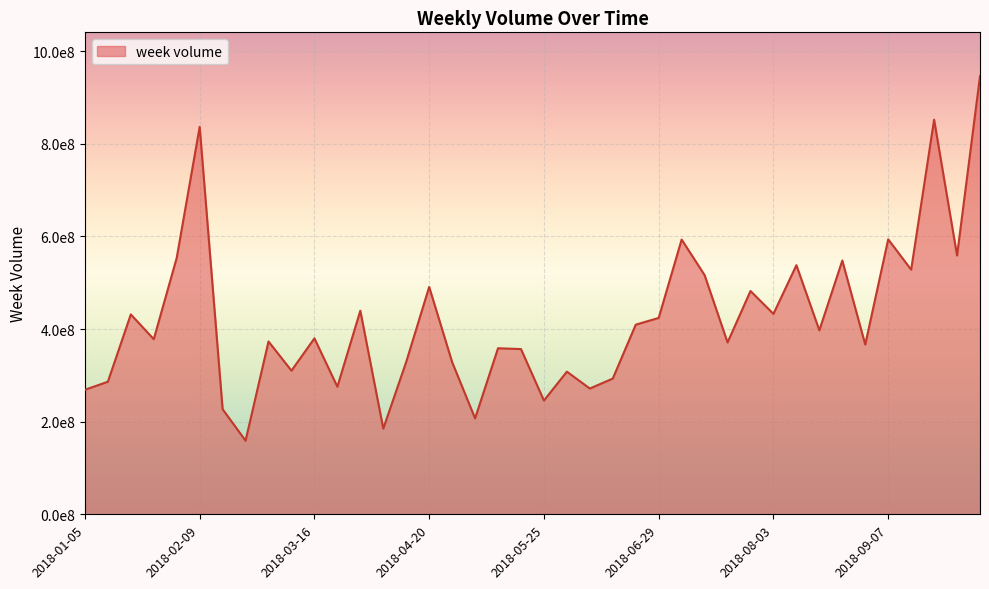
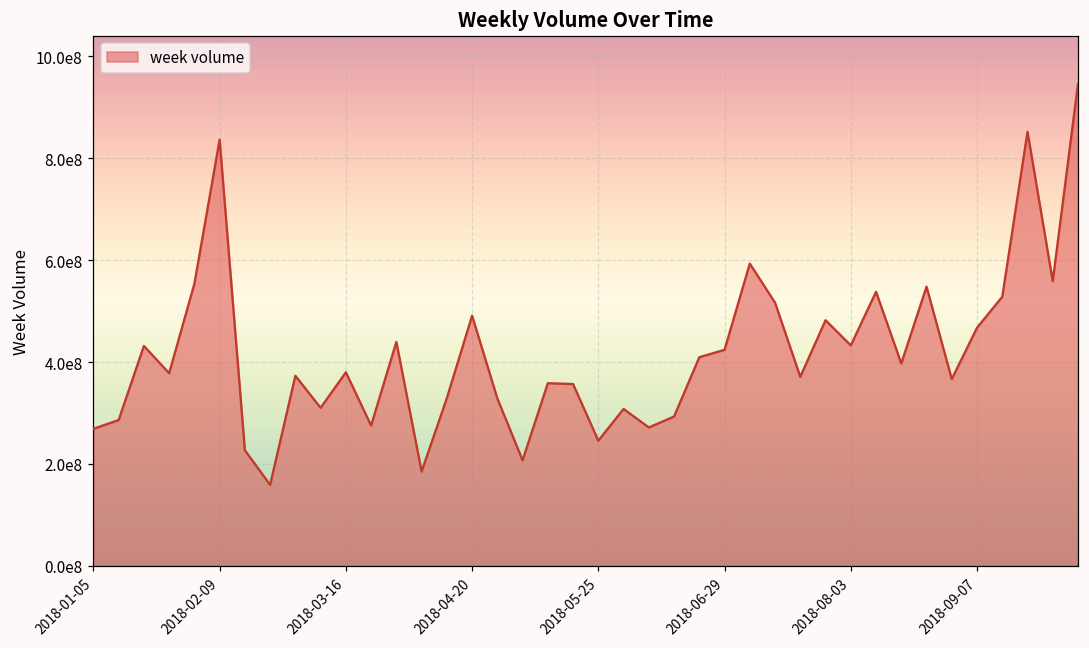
2018-09-07: 590000000 -> 470000000
